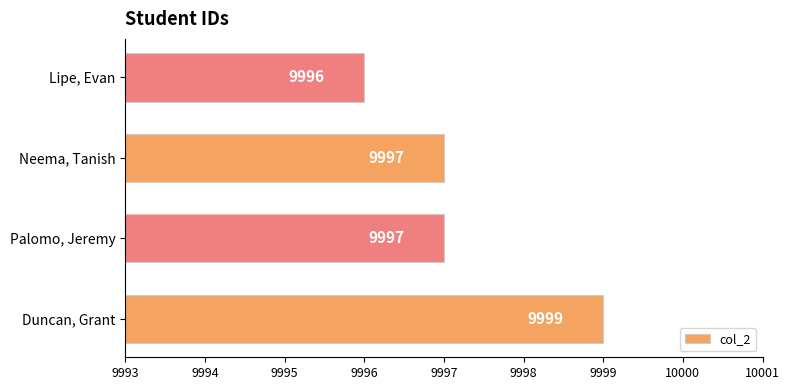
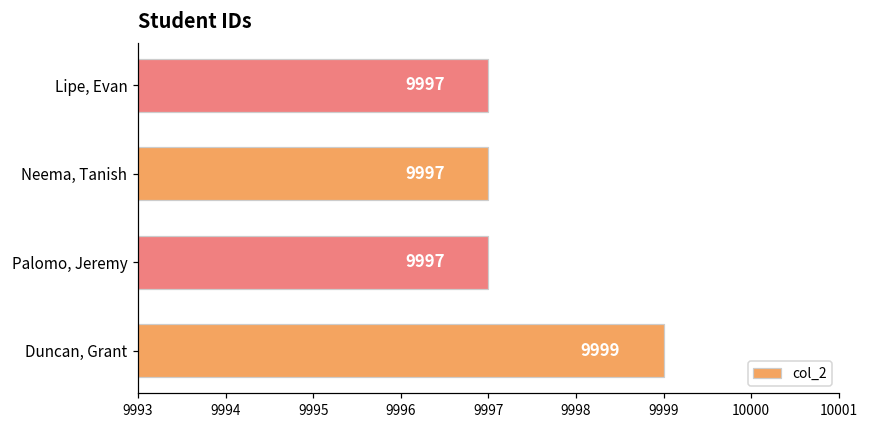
Lipe, Evan: 9996 -> 9997
